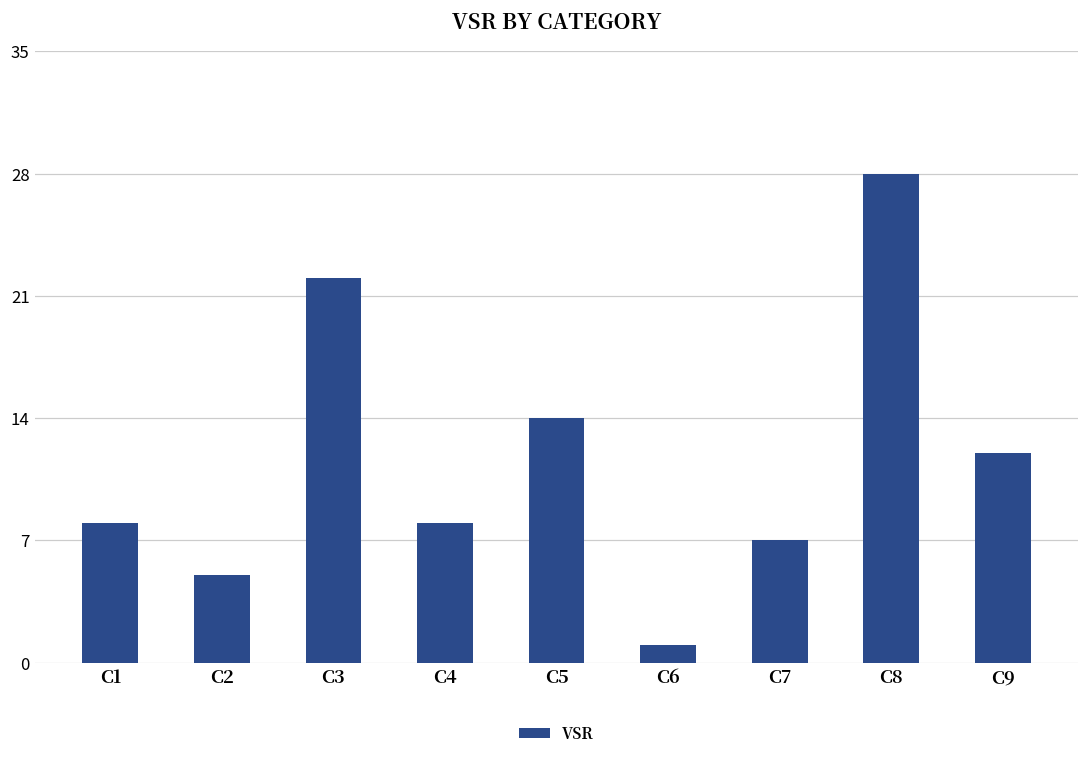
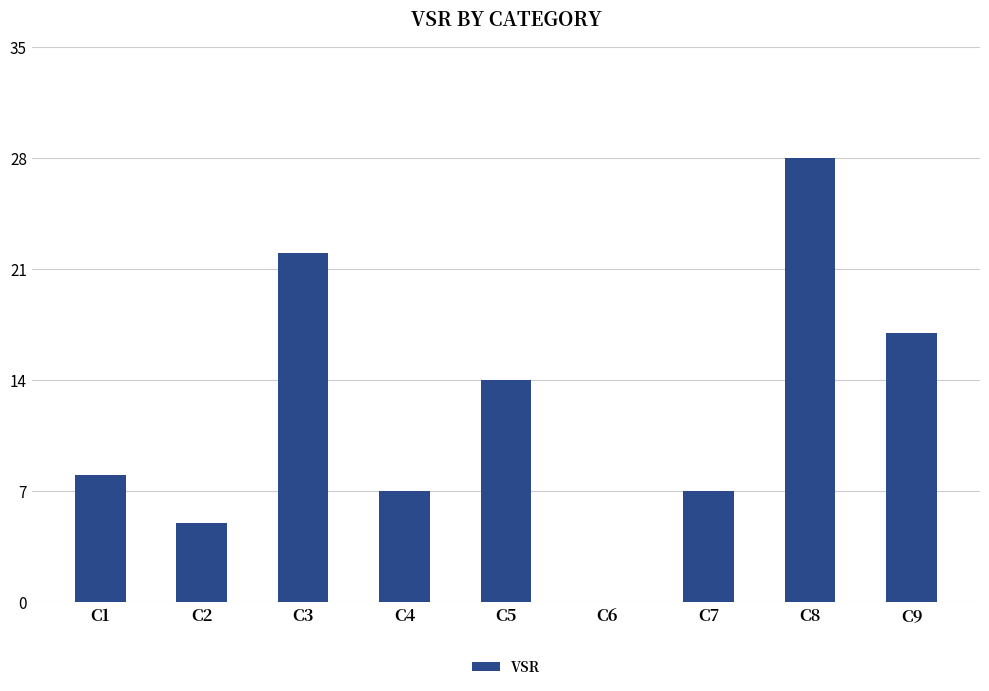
C4: 8 -> 7
C6: 1 -> 0
C9: 12 -> 17
